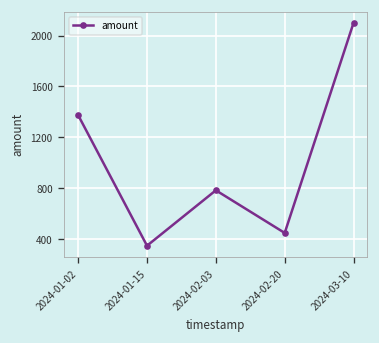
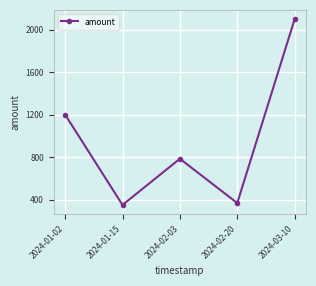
2024-01-02: 1380 -> 1200
2024-02-20: 450 -> 370
